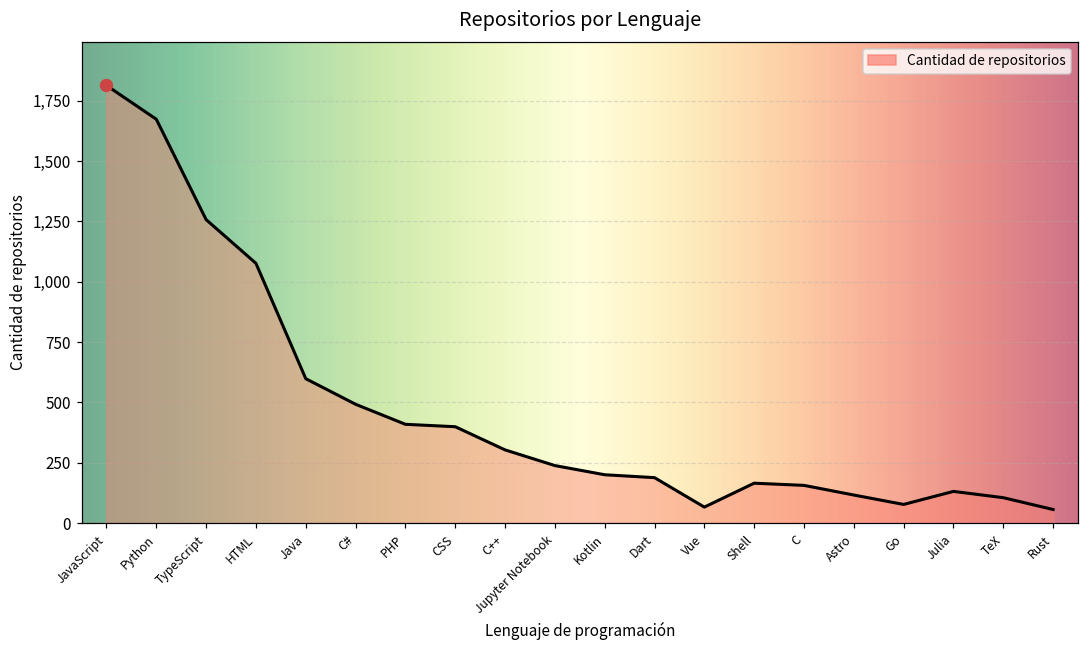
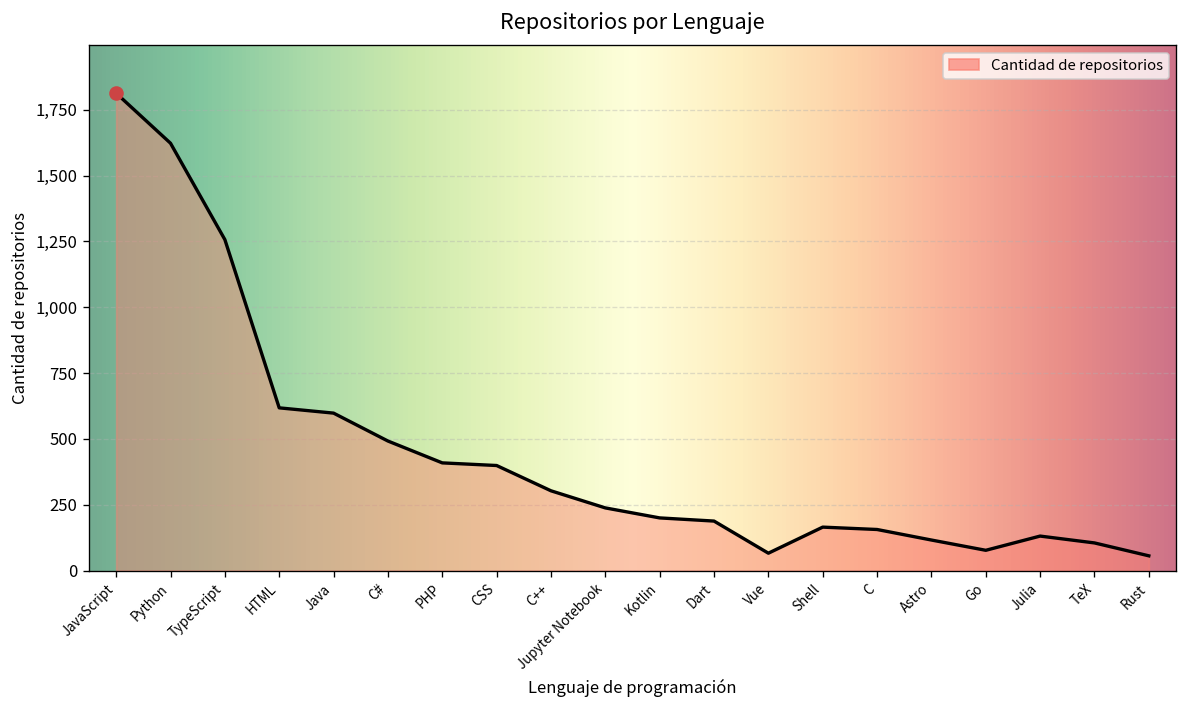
Cantidad de repositorios, Python: 1,670 -> 1,620
Cantidad de repositorios, HTML: 1,080 -> 620
